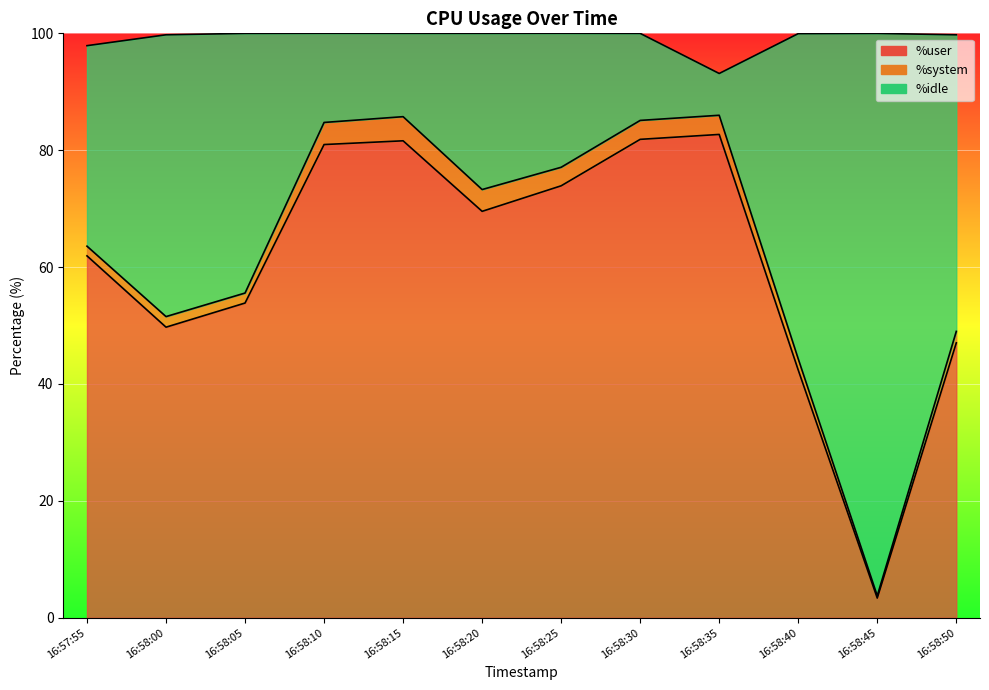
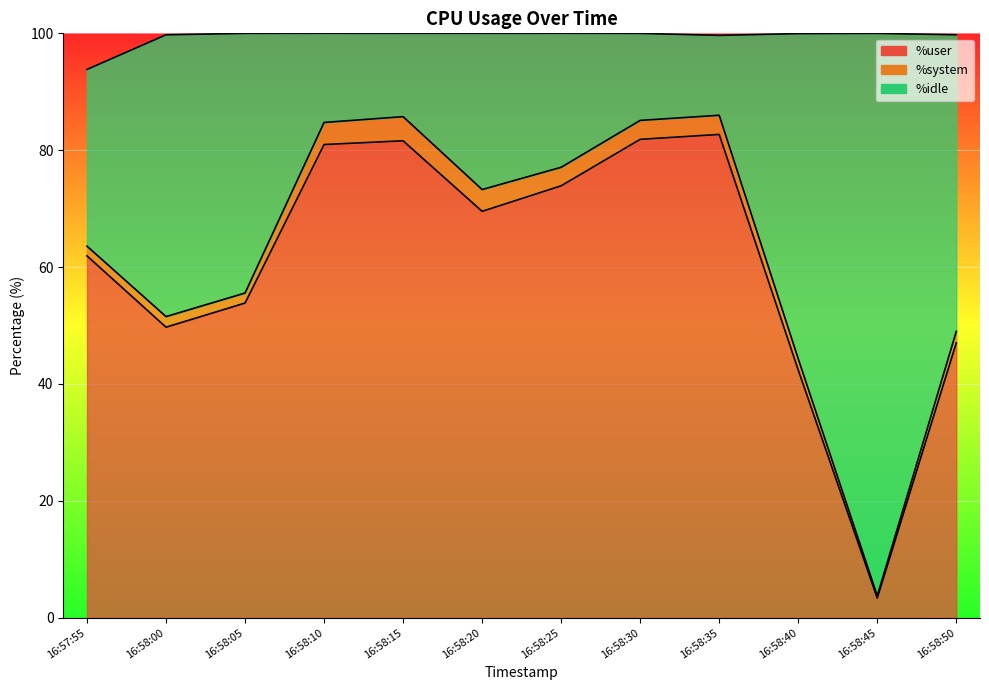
%idle, 16:57:55: 34 -> 30
%idle, 16:58:35: 7 -> 14
